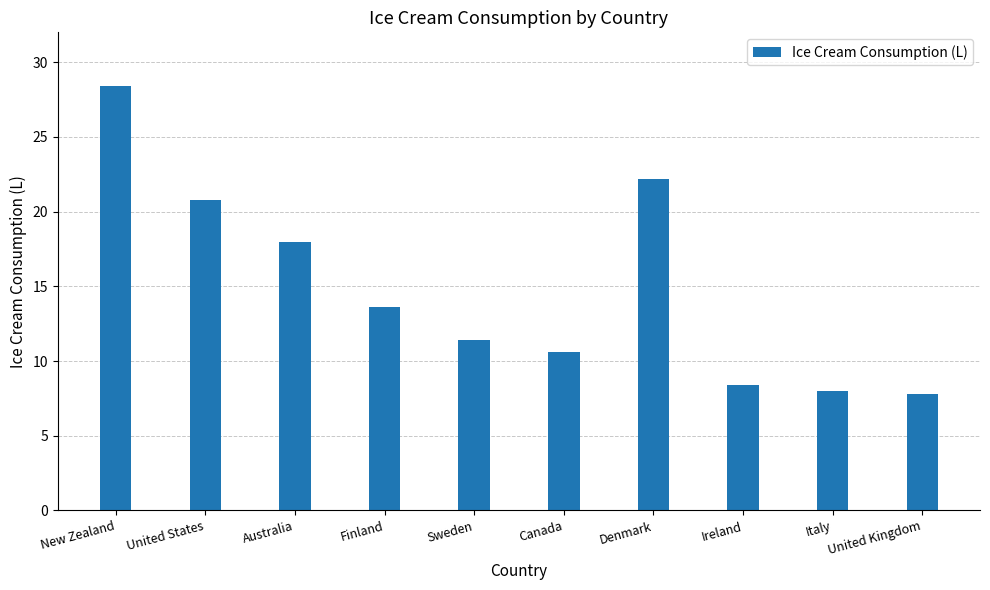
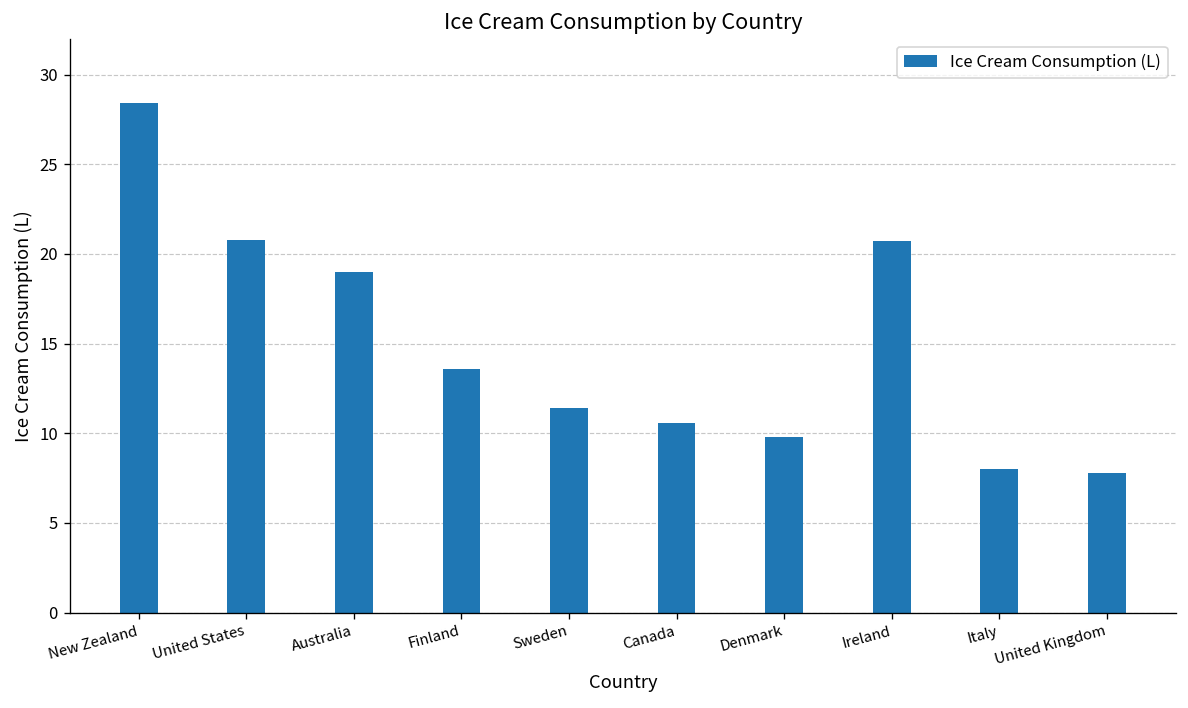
Australia: 18 -> 19
Denmark: 22.2 -> 9.8
Ireland: 8.4 -> 20.7
